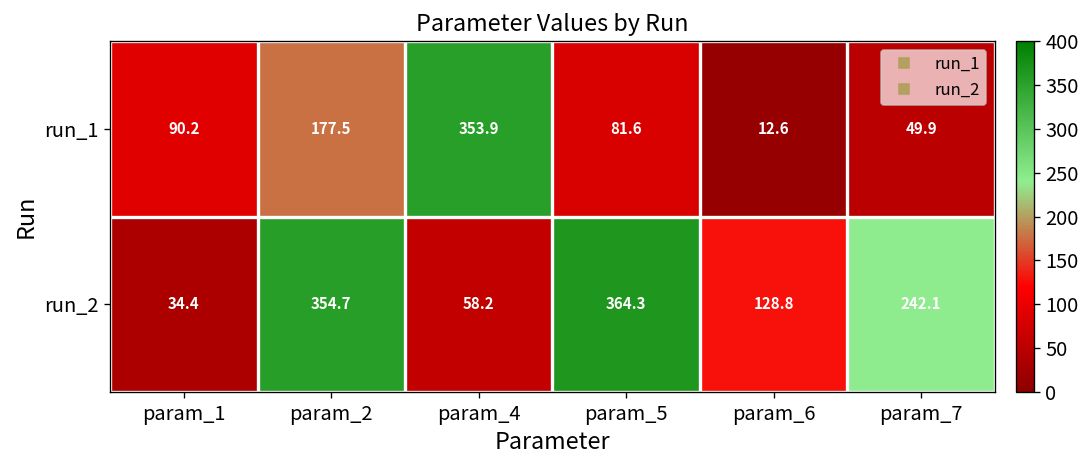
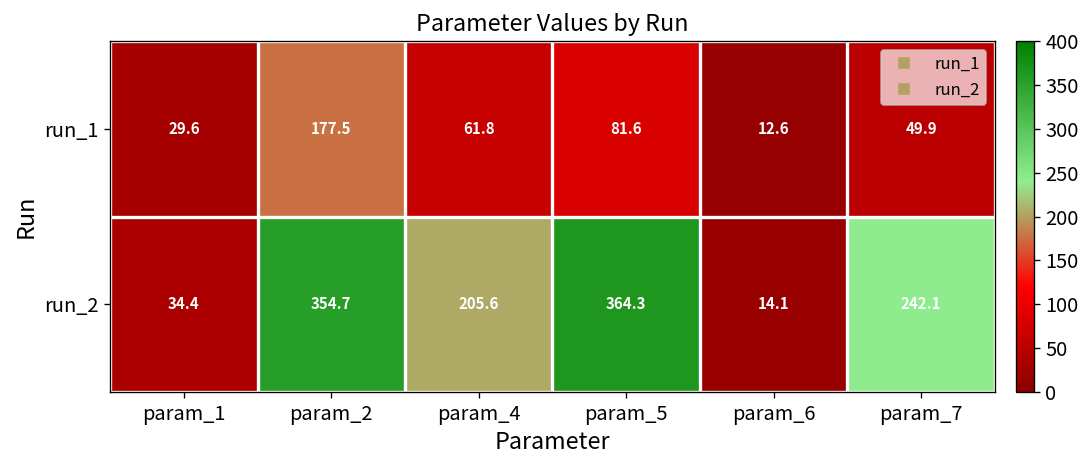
run_1, param_1: 90.2 -> 29.6
run_1, param_4: 353.9 -> 61.8
run_2, param_4: 58.2 -> 205.6
run_2, param_6: 128.8 -> 14.1
